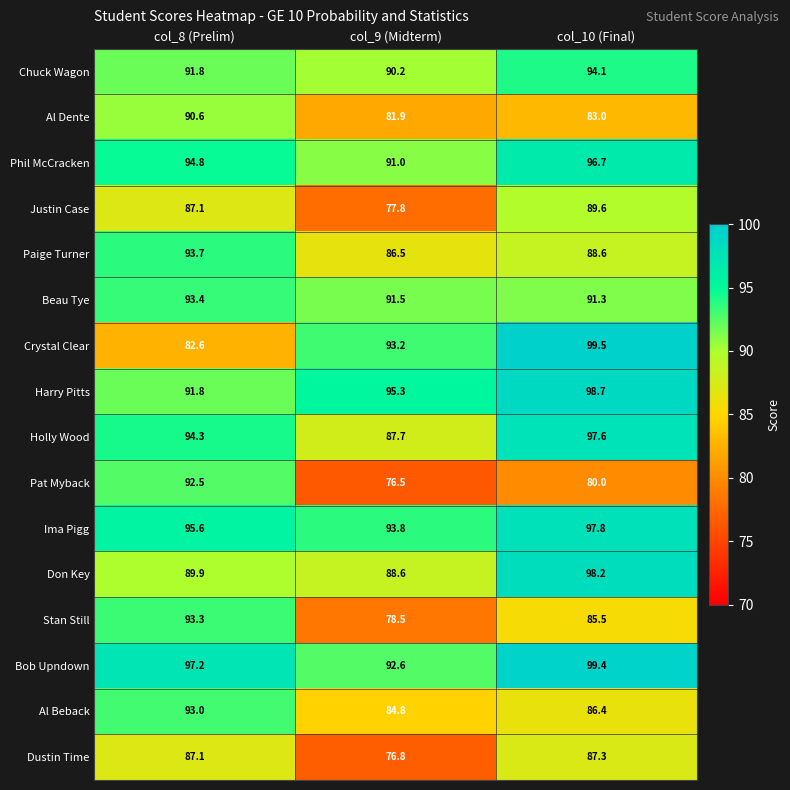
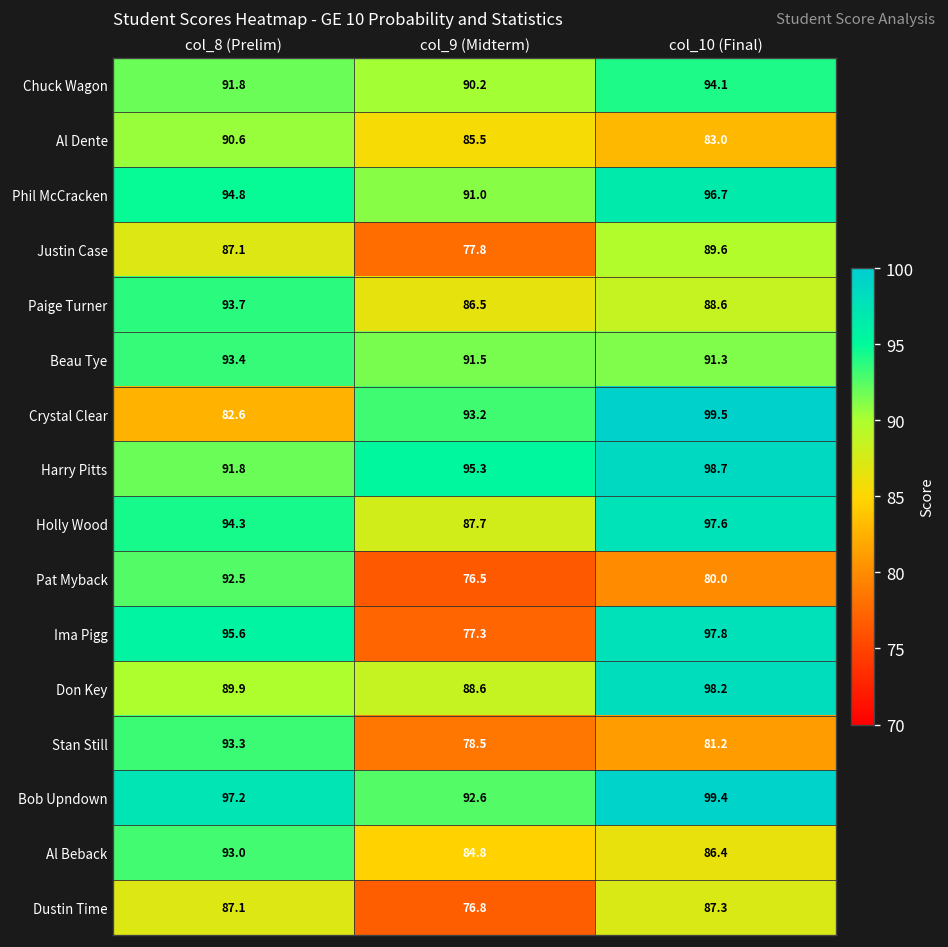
Al Dente, col_9 (Midterm): 81.9 -> 85.5
Ima Pigg, col_9 (Midterm): 93.8 -> 77.3
Stan Still, col_10 (Final): 85.5 -> 81.2
